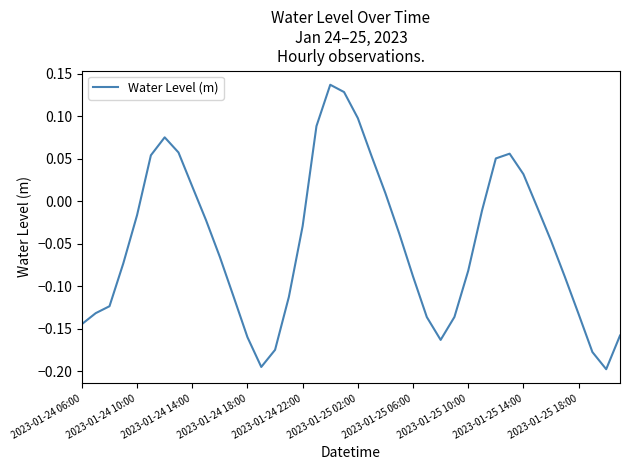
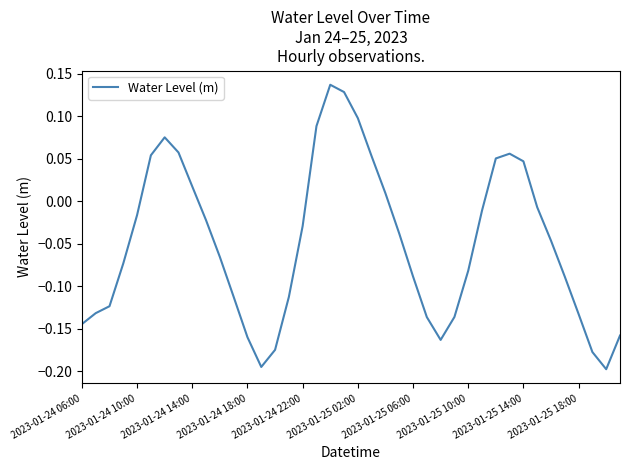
2023-01-25 14:00: 0.03 -> 0.05
